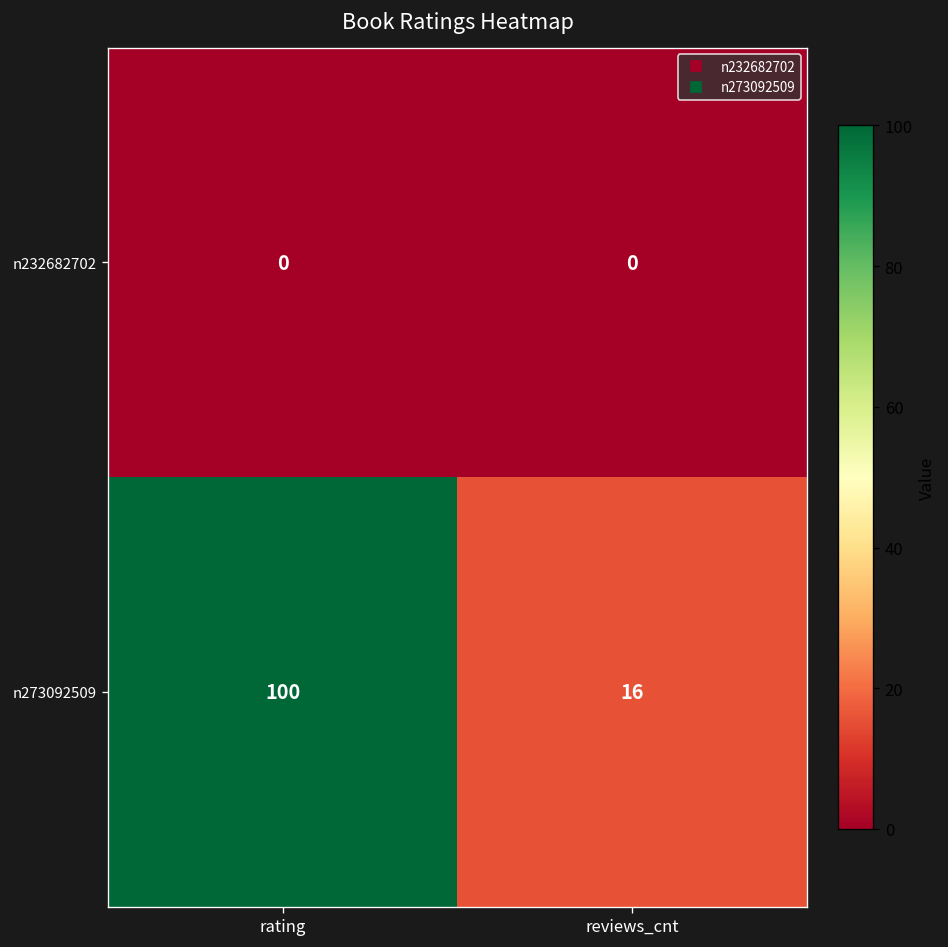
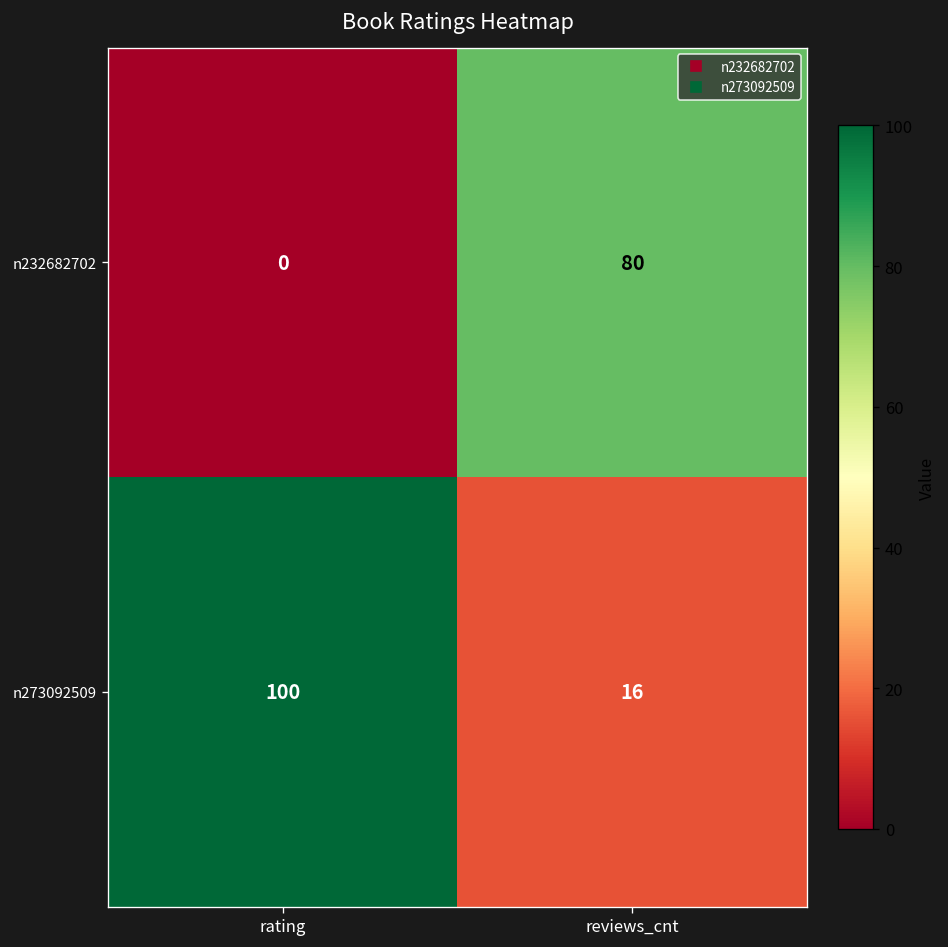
n232682702, reviews_cnt: 0 -> 80
